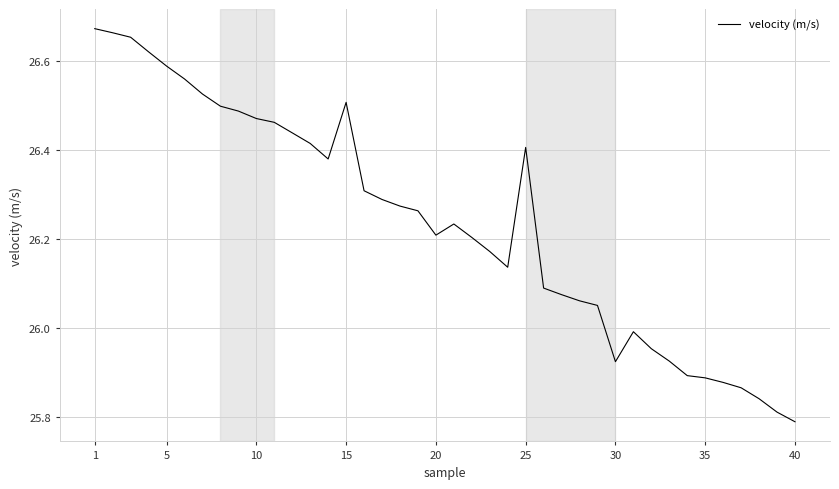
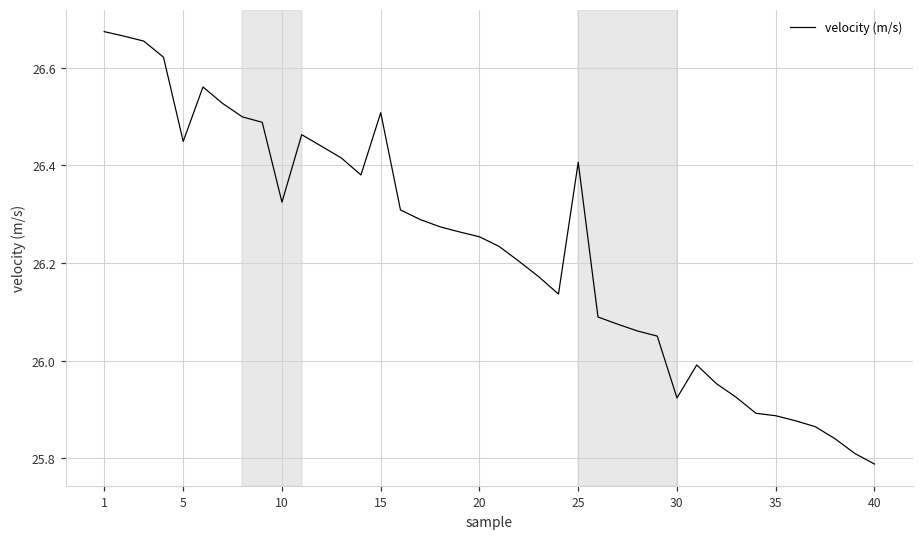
5: 26.59 -> 26.45
10: 26.47 -> 26.32
20: 26.21 -> 26.25
